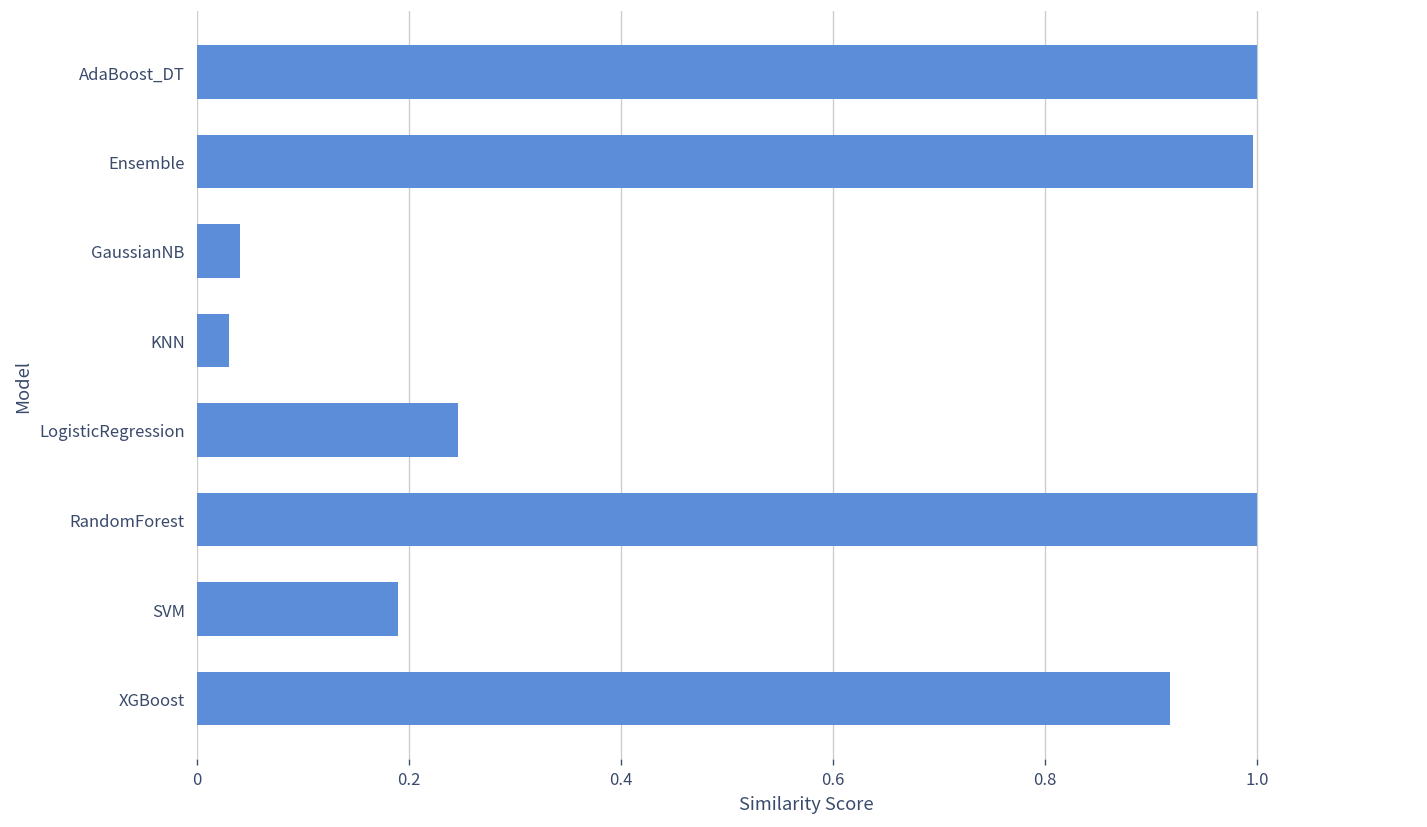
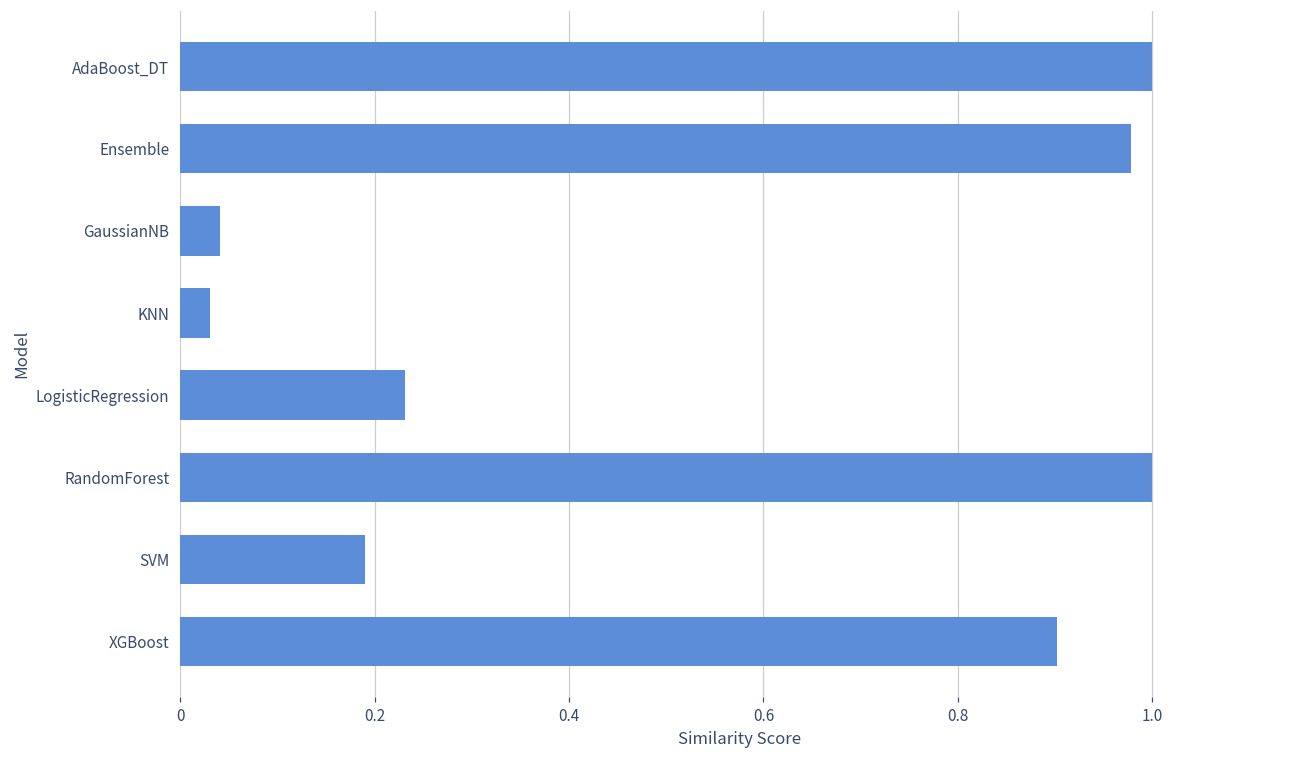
Ensemble: 1.00 -> 0.98
LogisticRegression: 0.25 -> 0.23
XGBoost: 0.92 -> 0.90
